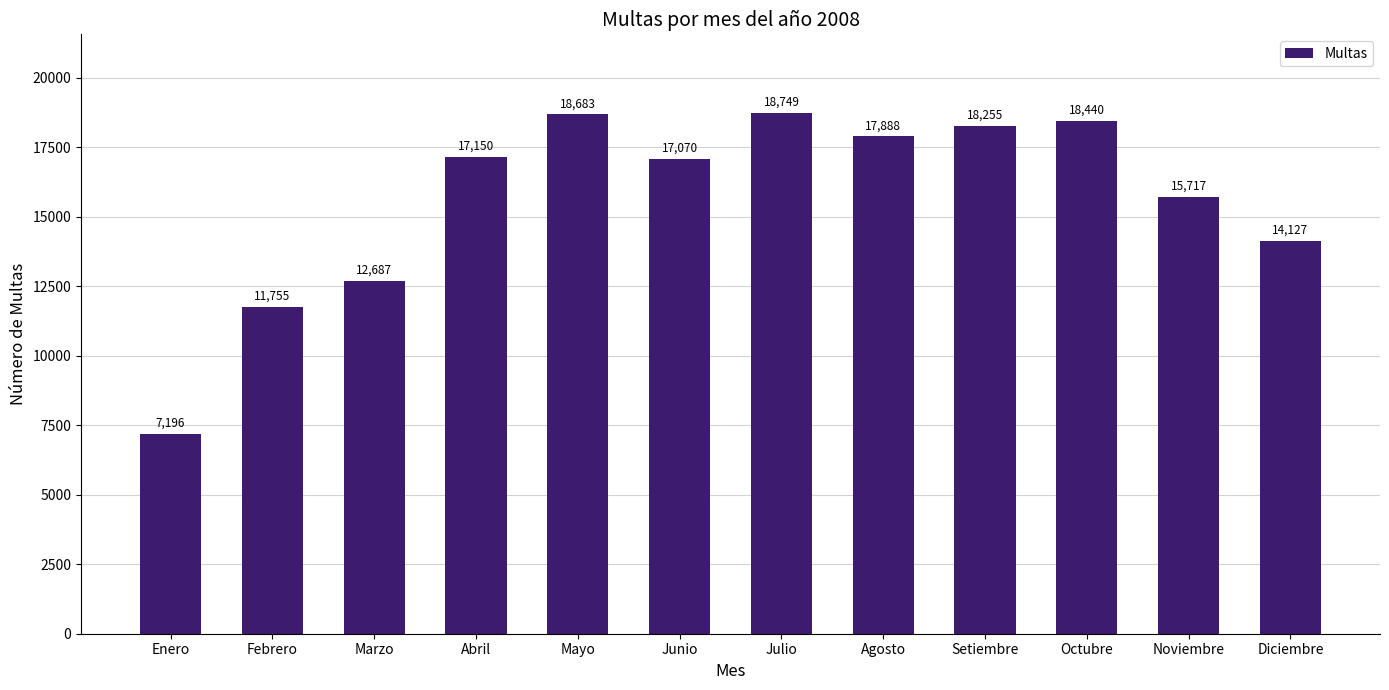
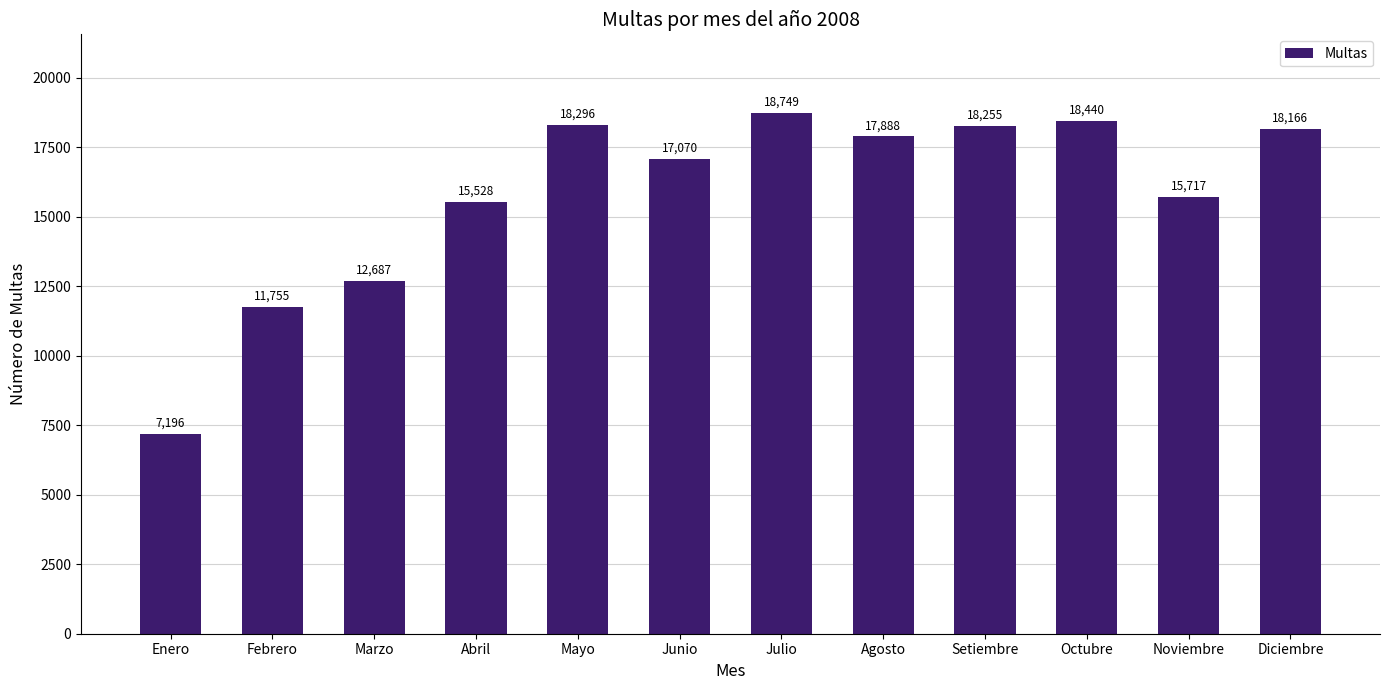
Abril: 17,150 -> 15,528
Mayo: 18,683 -> 18,296
Diciembre: 14,127 -> 18,166
